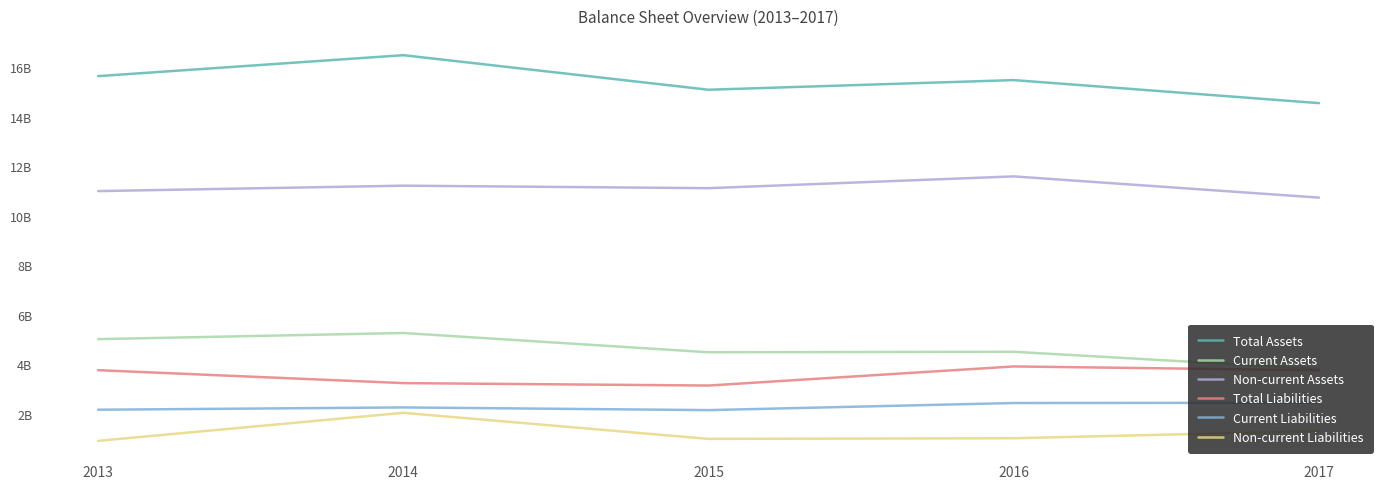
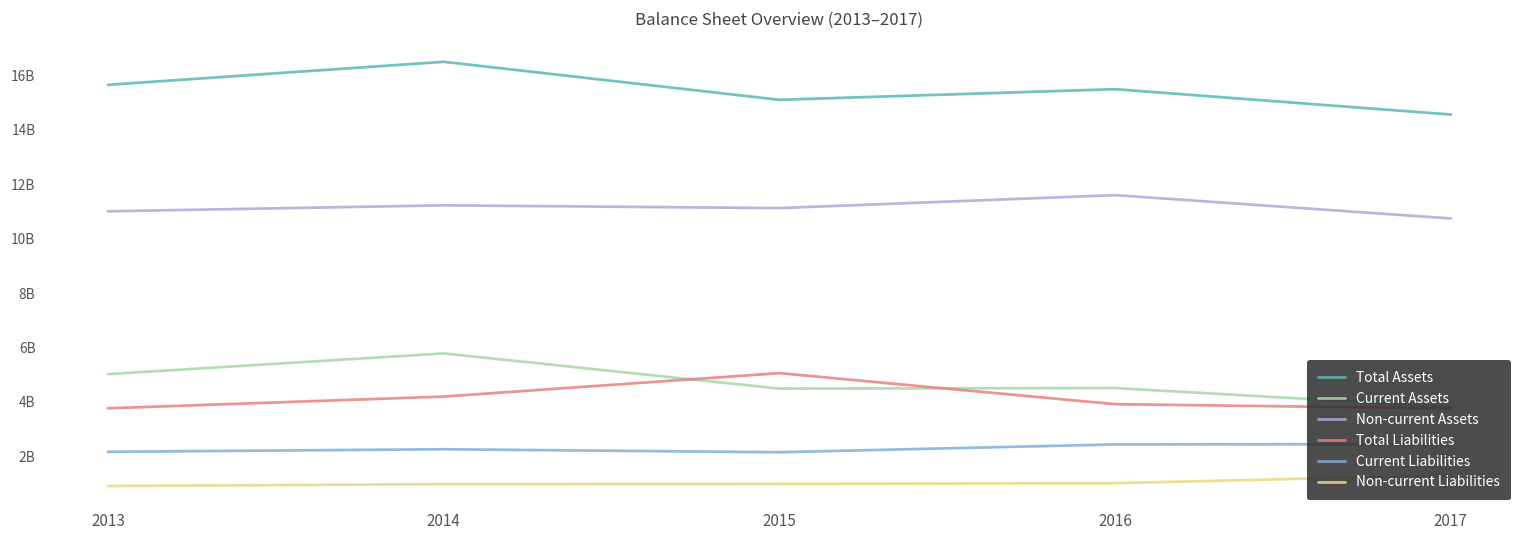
Current Assets, 2014: 5300000000 -> 5800000000
Total Liabilities, 2014: 3200000000 -> 4200000000
Non-current Liabilities, 2014: 2000000000 -> 1000000000
Total Liabilities, 2015: 3100000000 -> 5100000000
